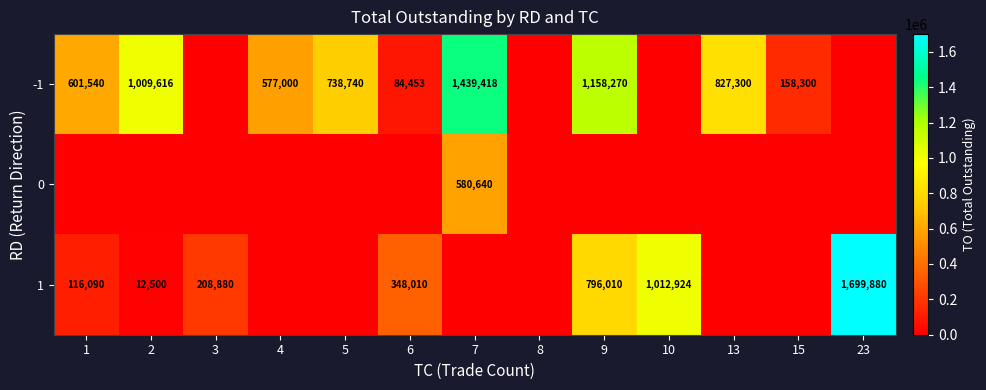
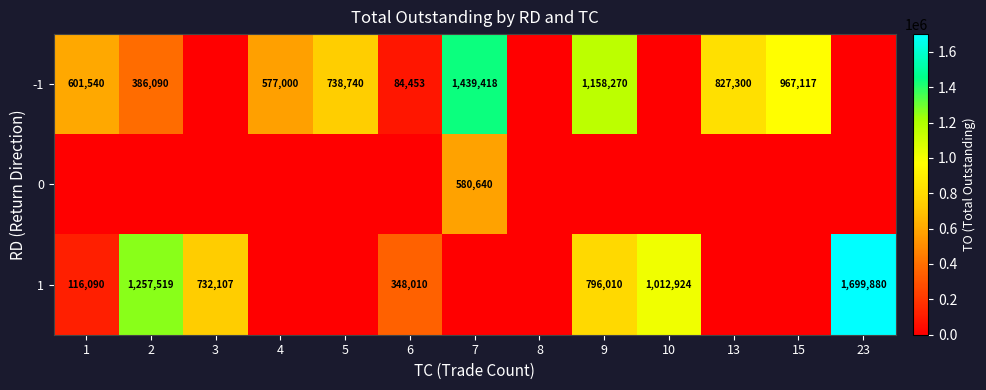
-1, 2: 1,009,616 -> 386,090
-1, 15: 158,300 -> 967,117
1, 2: 12,500 -> 1,257,519
1, 3: 208,880 -> 732,107
